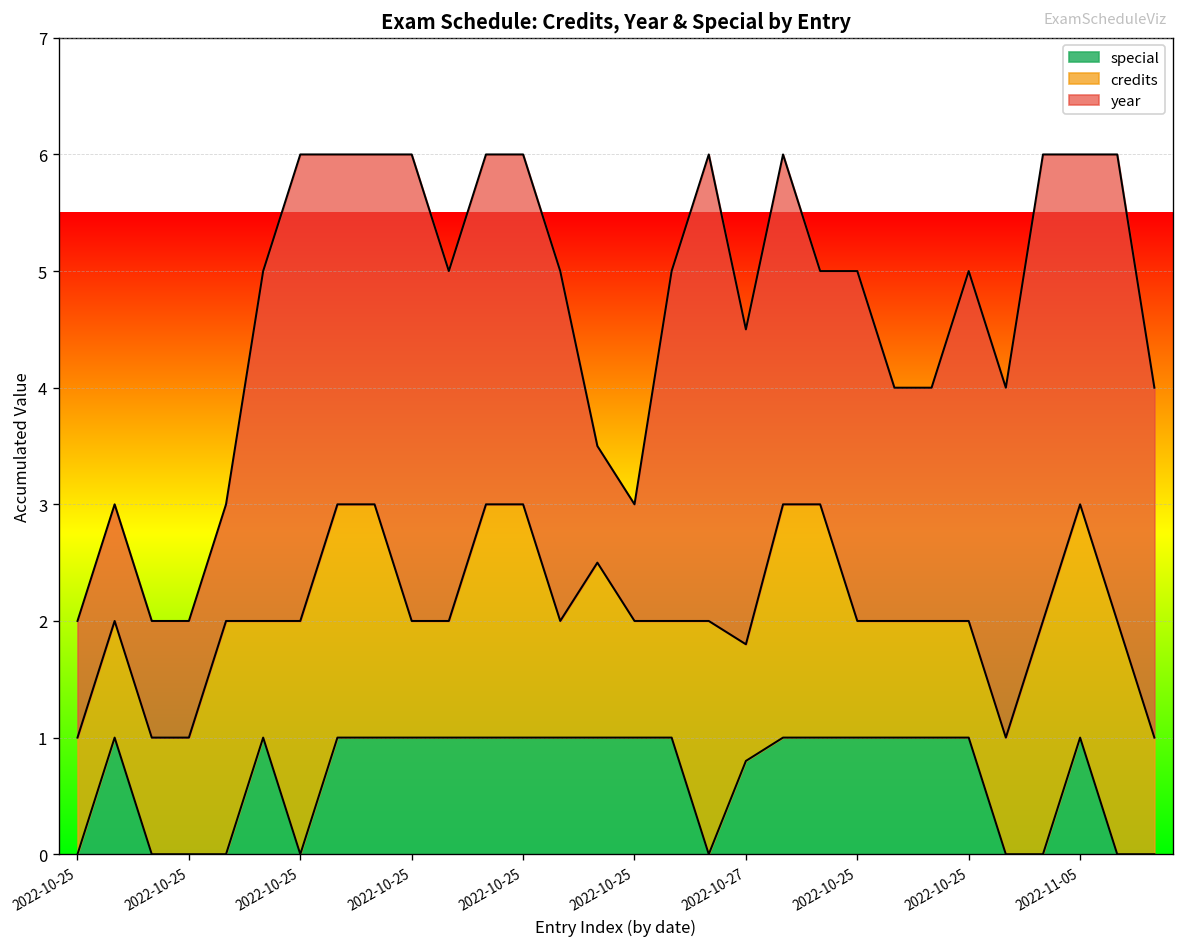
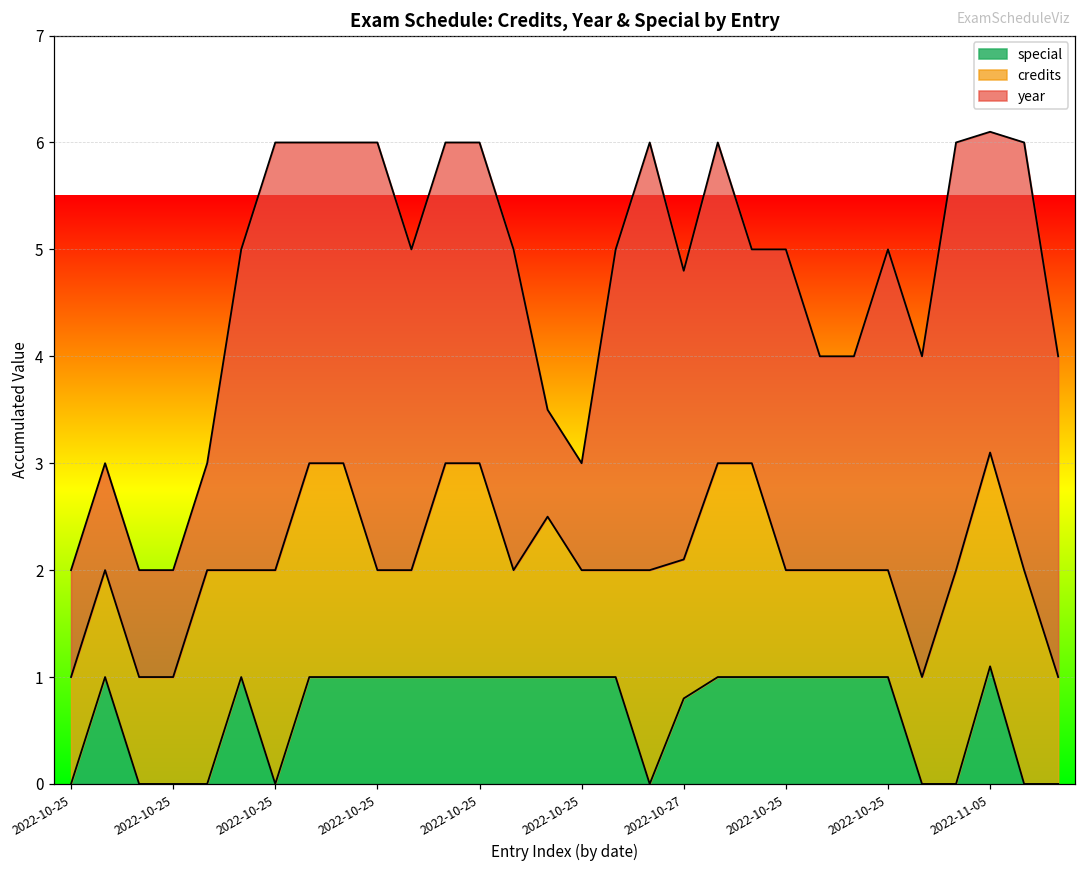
credits, 2022-10-27: 1.0 -> 1.3
special, 2022-11-05: 1.0 -> 1.1
